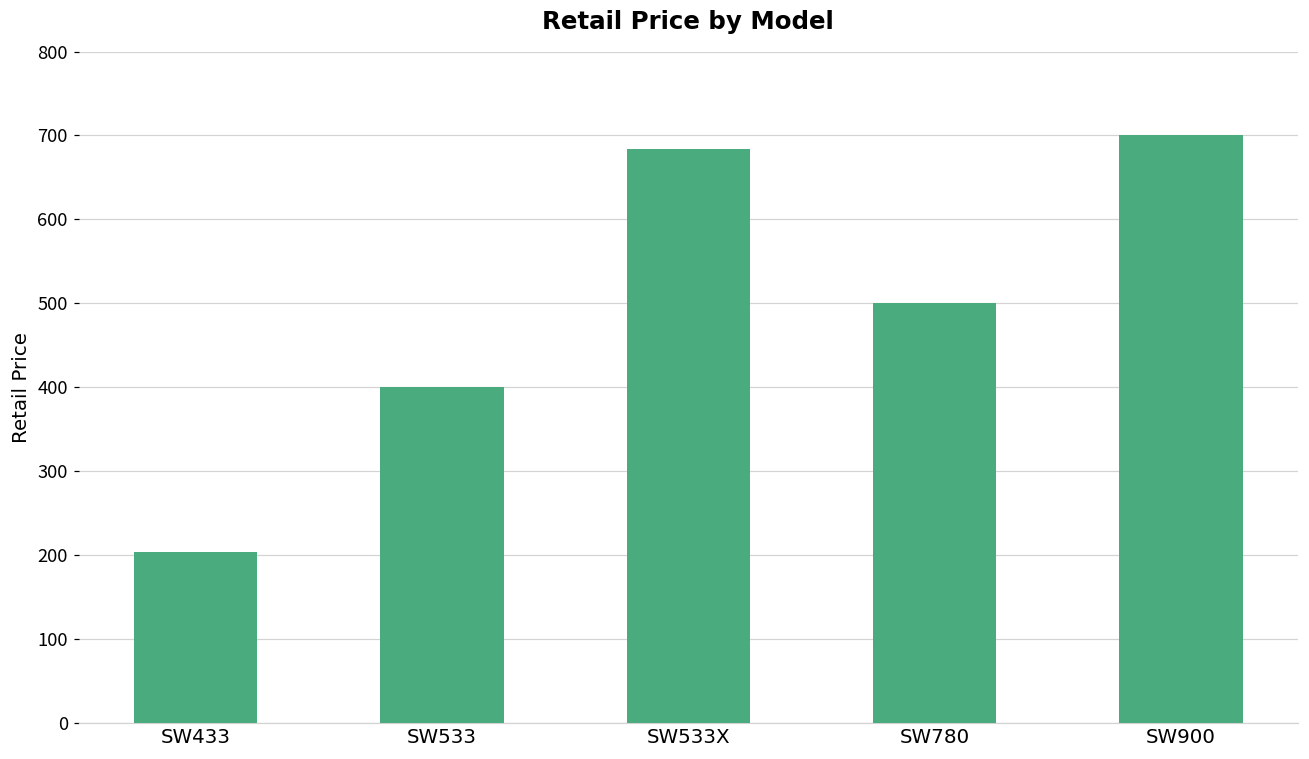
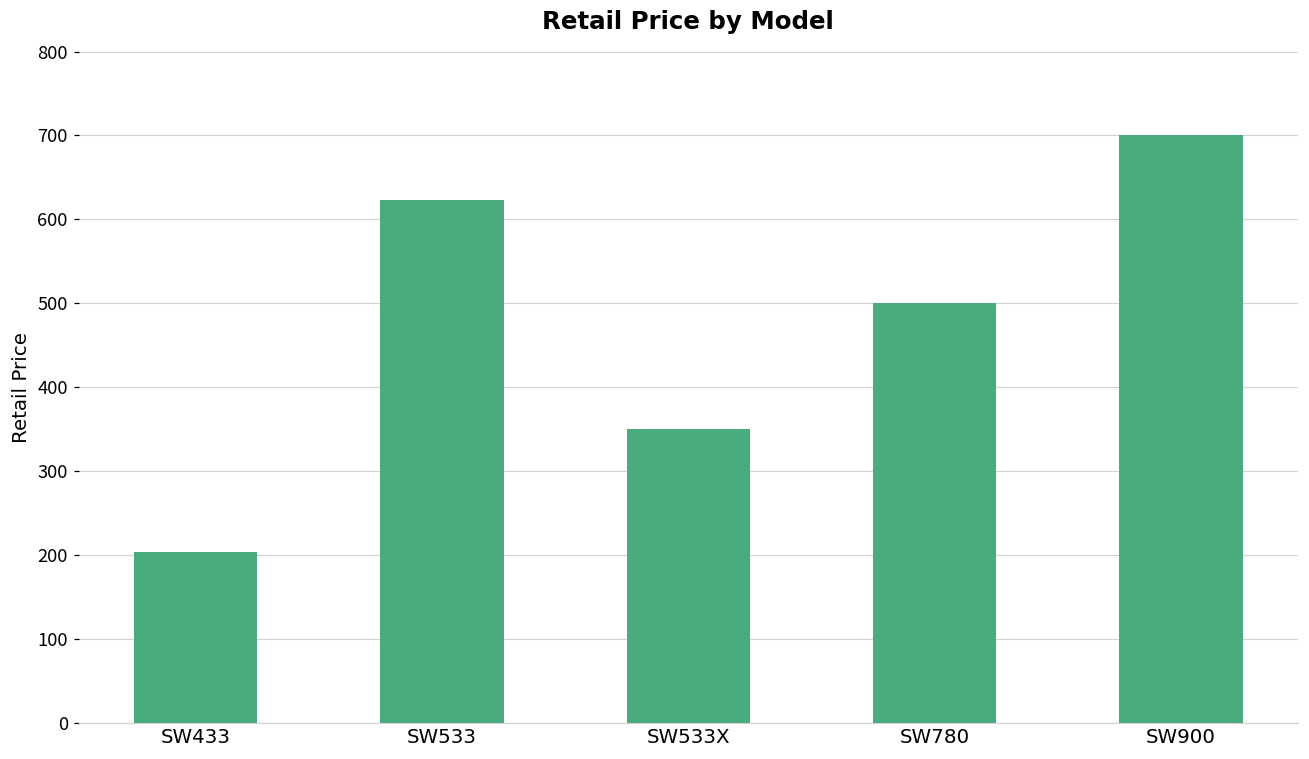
SW533: 400 -> 620
SW533X: 680 -> 350
